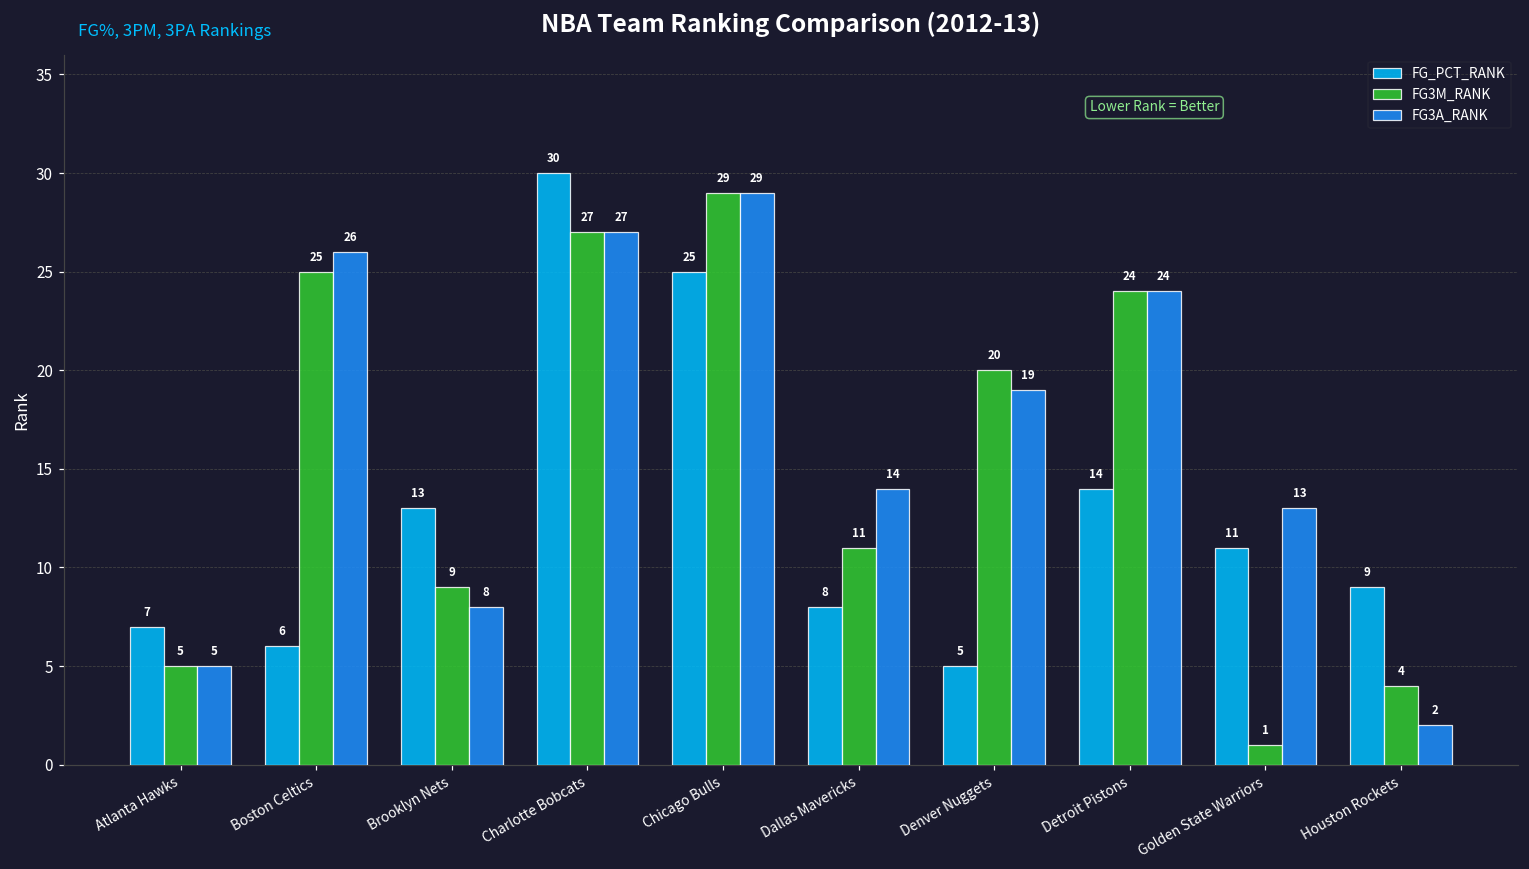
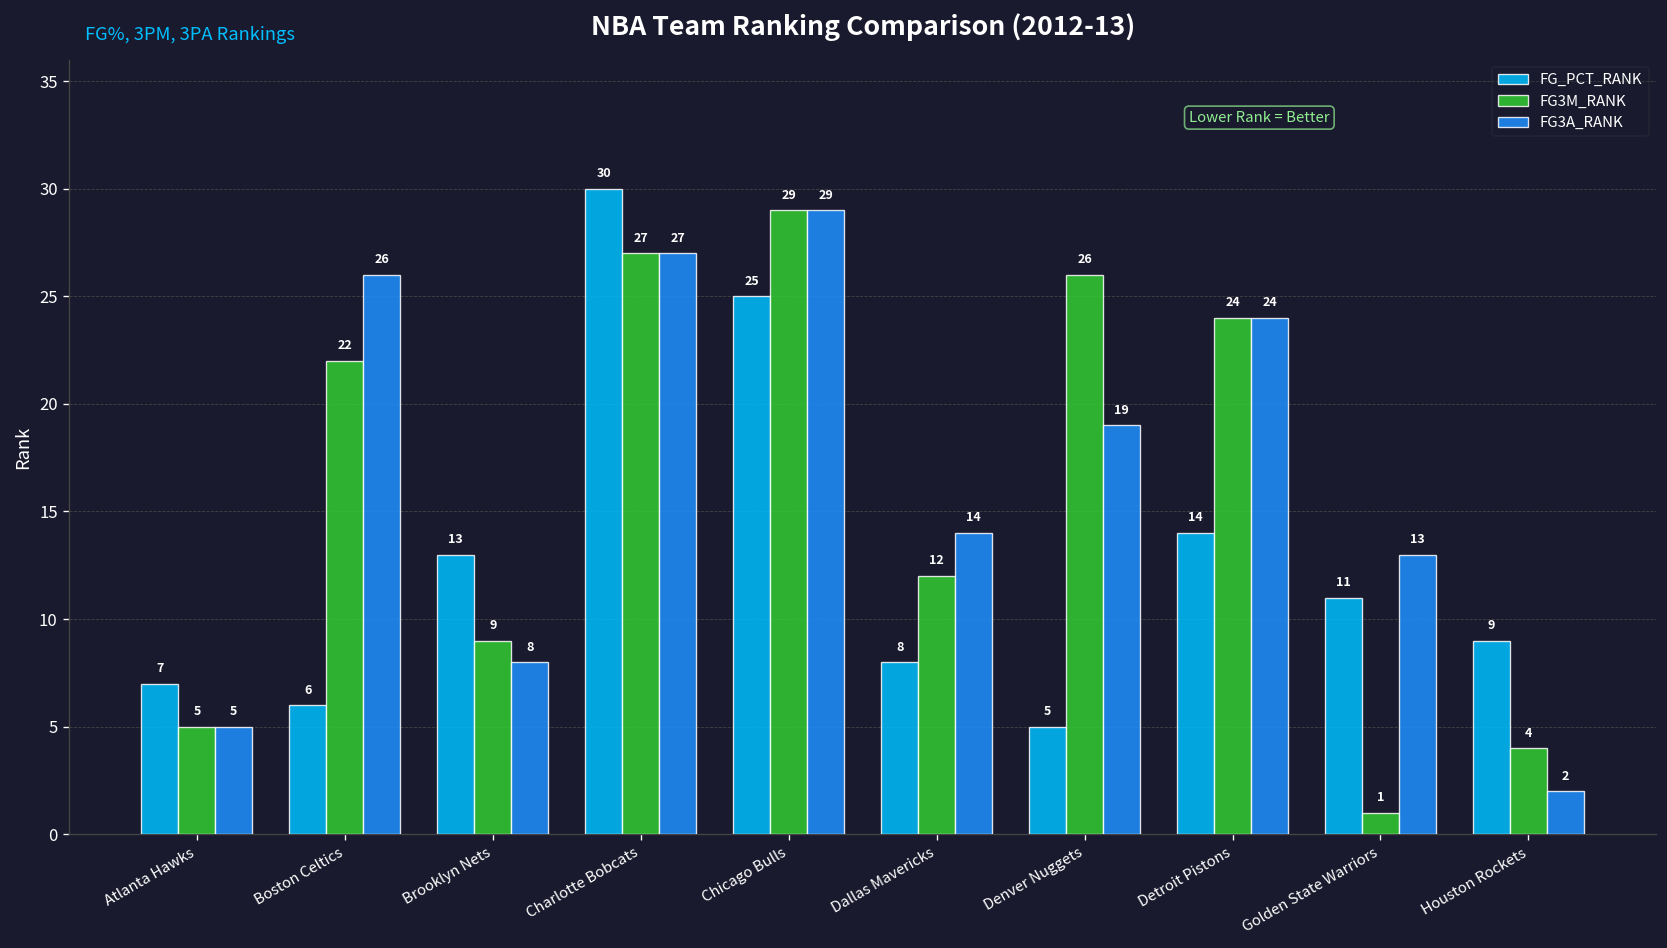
FG3M_RANK, Boston Celtics: 25 -> 22
FG3M_RANK, Dallas Mavericks: 11 -> 12
FG3M_RANK, Denver Nuggets: 20 -> 26
